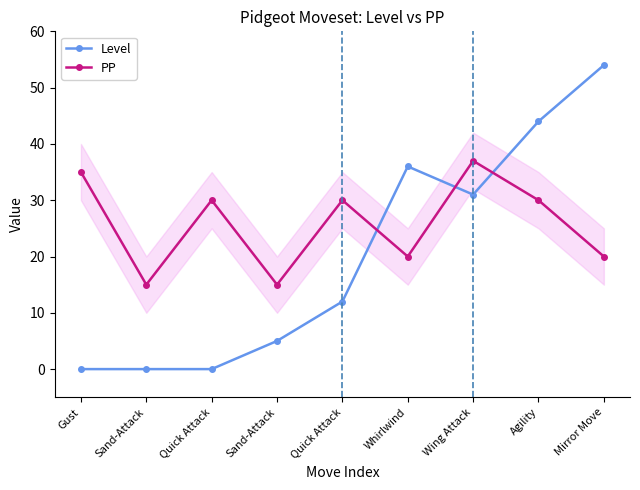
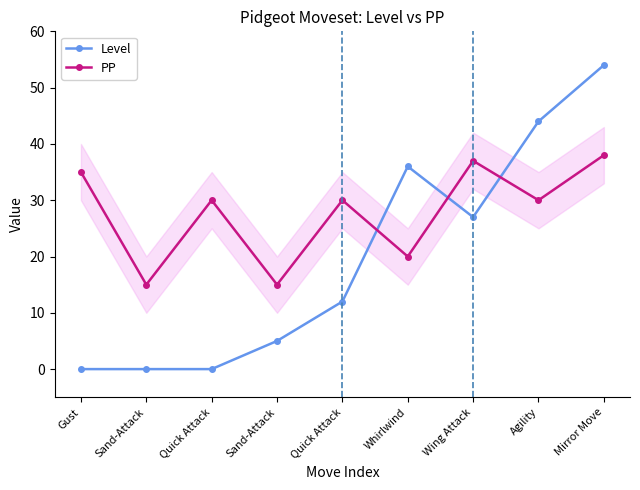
Level, Wing Attack: 31 -> 27
PP, Mirror Move: 20 -> 38
